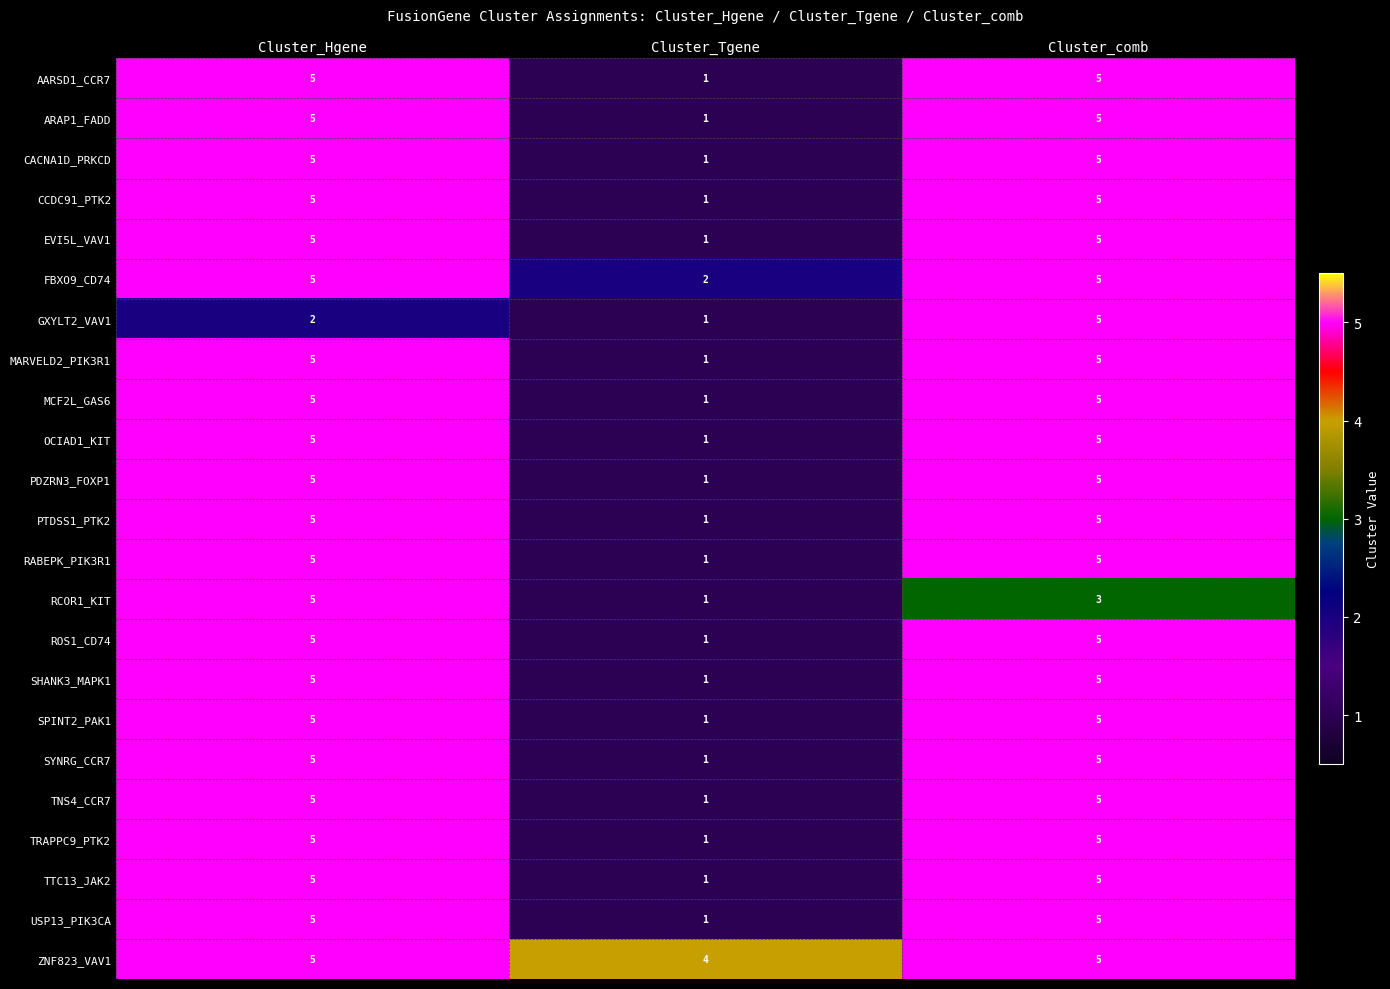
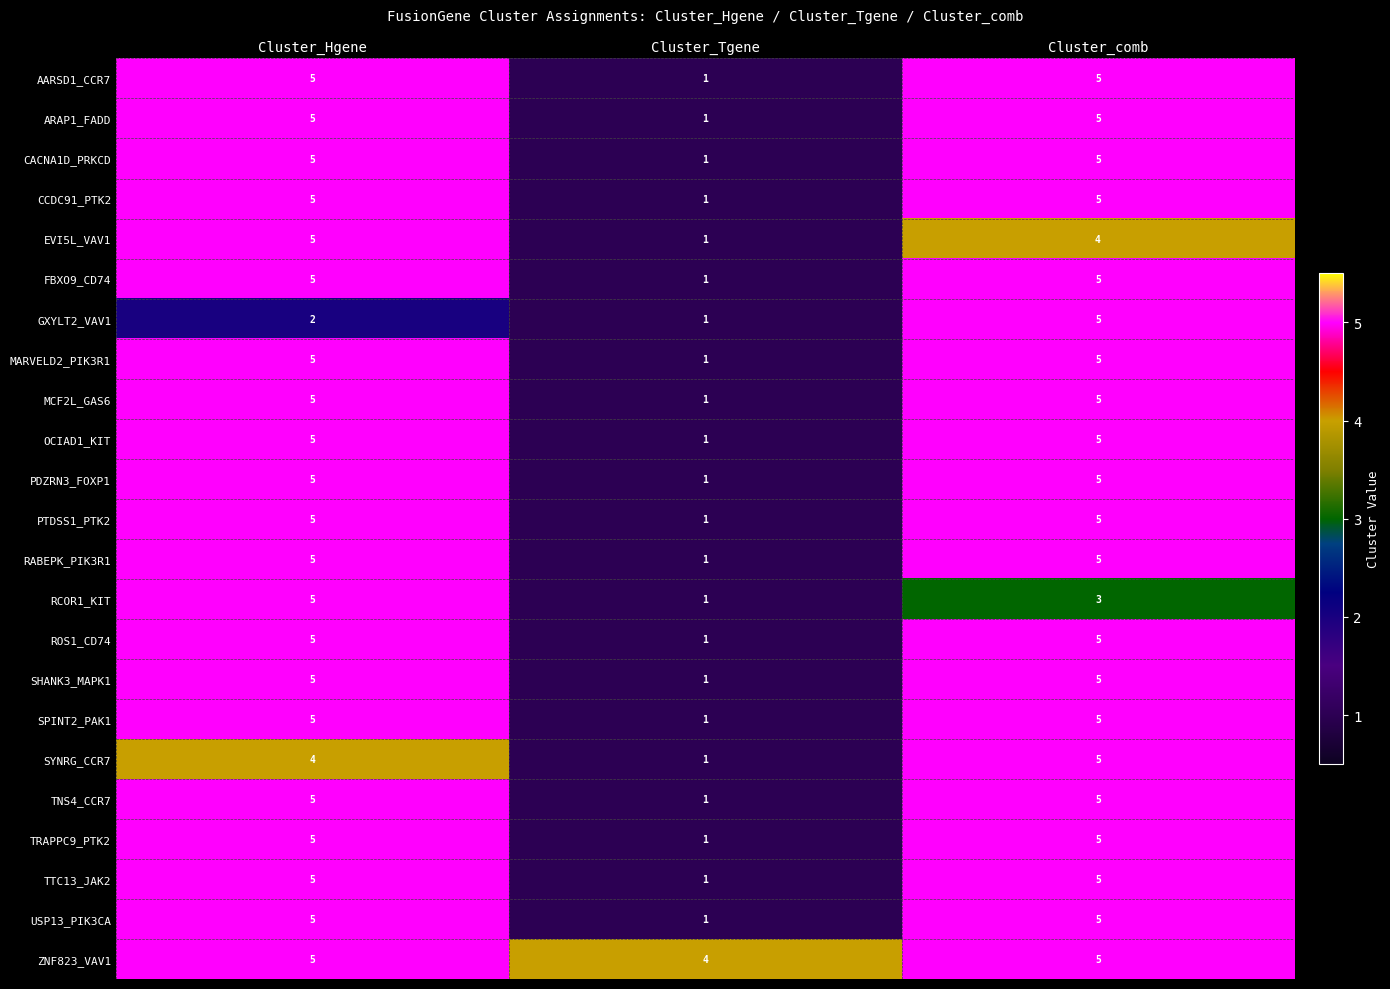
EVI5L_VAV1, Cluster_comb: 5 -> 4
FBXO9_CD74, Cluster_Tgene: 2 -> 1
SYNRG_CCR7, Cluster_Hgene: 5 -> 4
